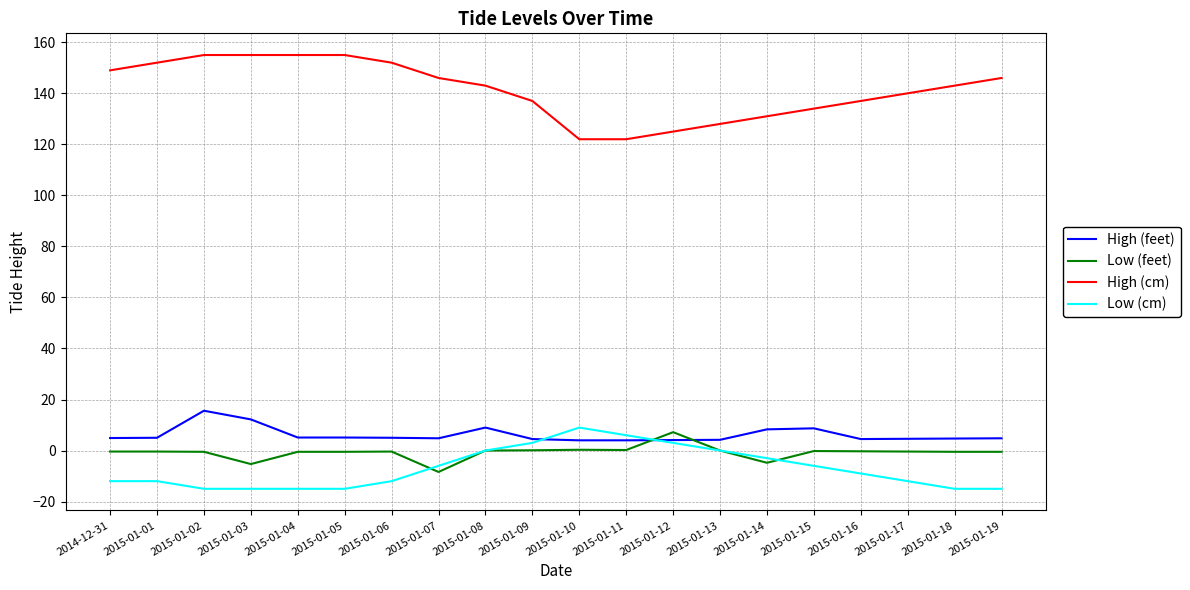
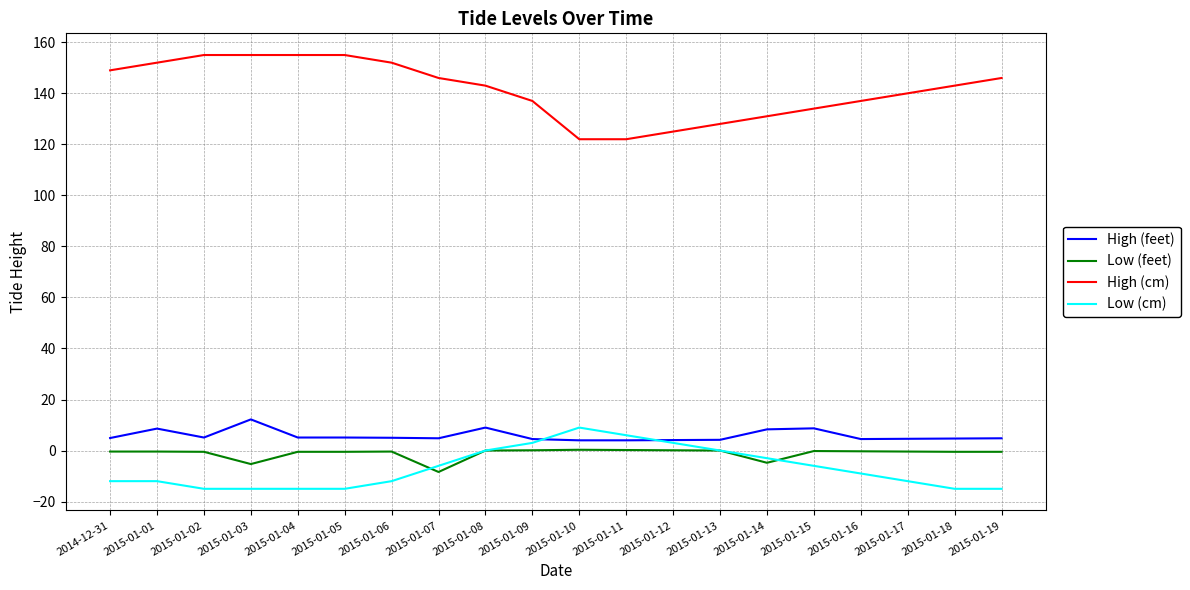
High (feet), 2015-01-01: 5 -> 9
High (feet), 2015-01-02: 16 -> 5
Low (feet), 2015-01-12: 7 -> 0
